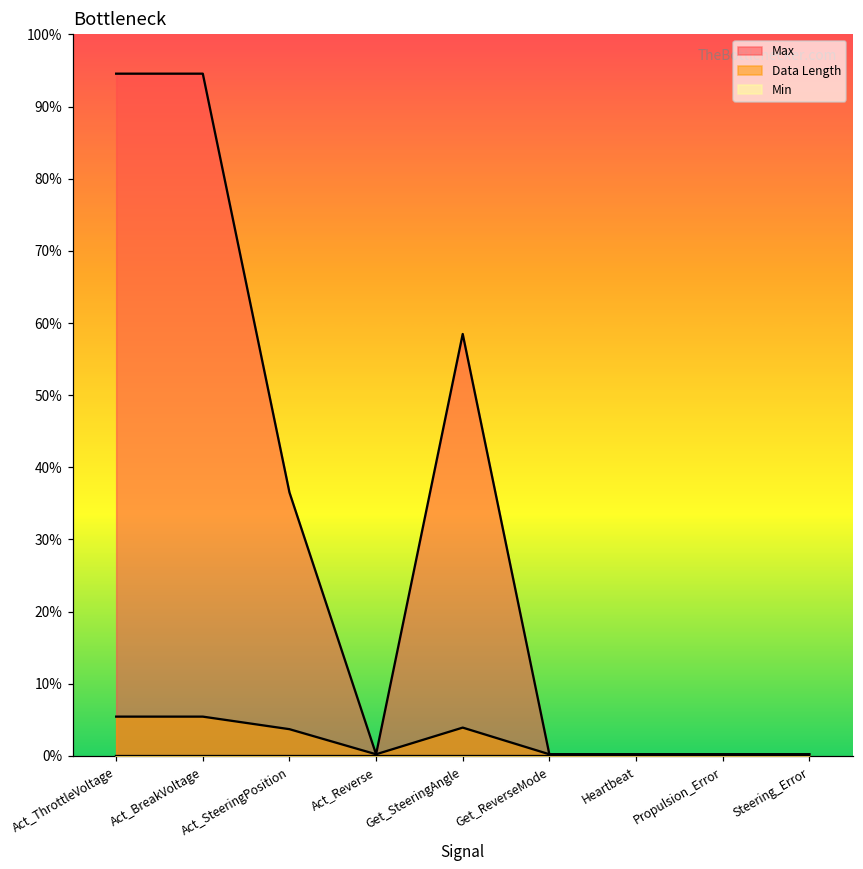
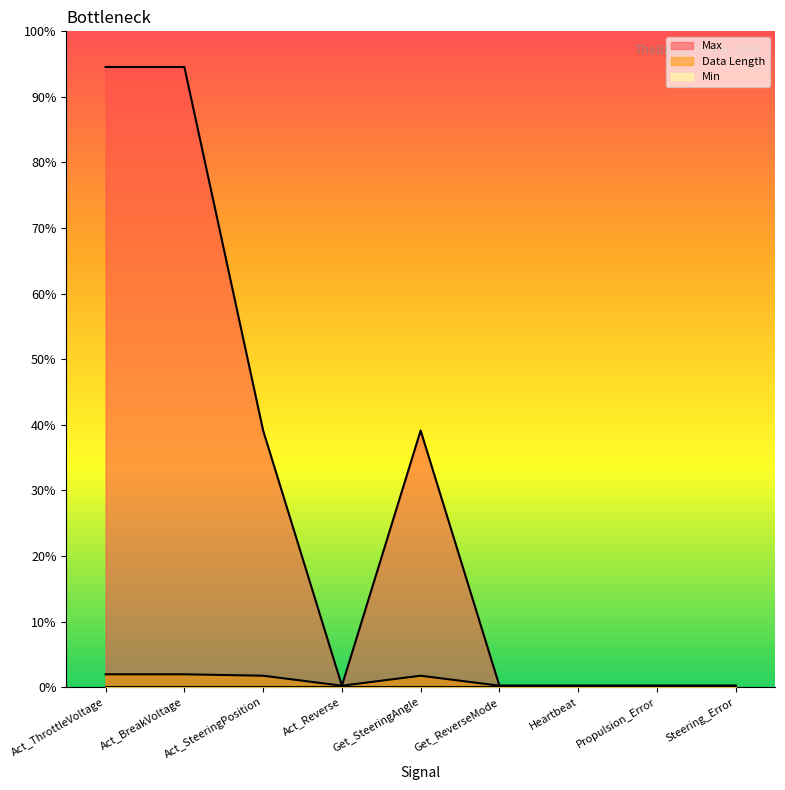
Data Length, Act_ThrottleVoltage: 5% -> 2%
Data Length, Act_BreakVoltage: 5% -> 2%
Max, Act_SteeringPosition: 37% -> 39%
Data Length, Act_SteeringPosition: 4% -> 2%
Max, Get_SteeringAngle: 58% -> 39%
Data Length, Get_SteeringAngle: 4% -> 2%
